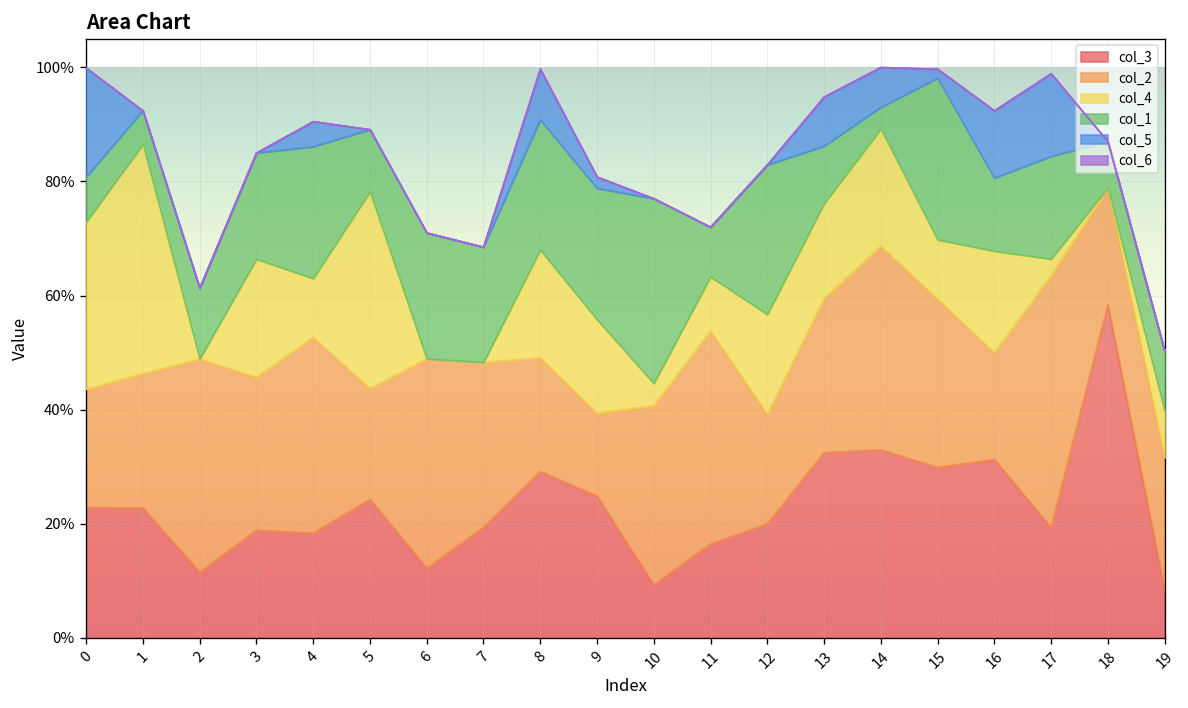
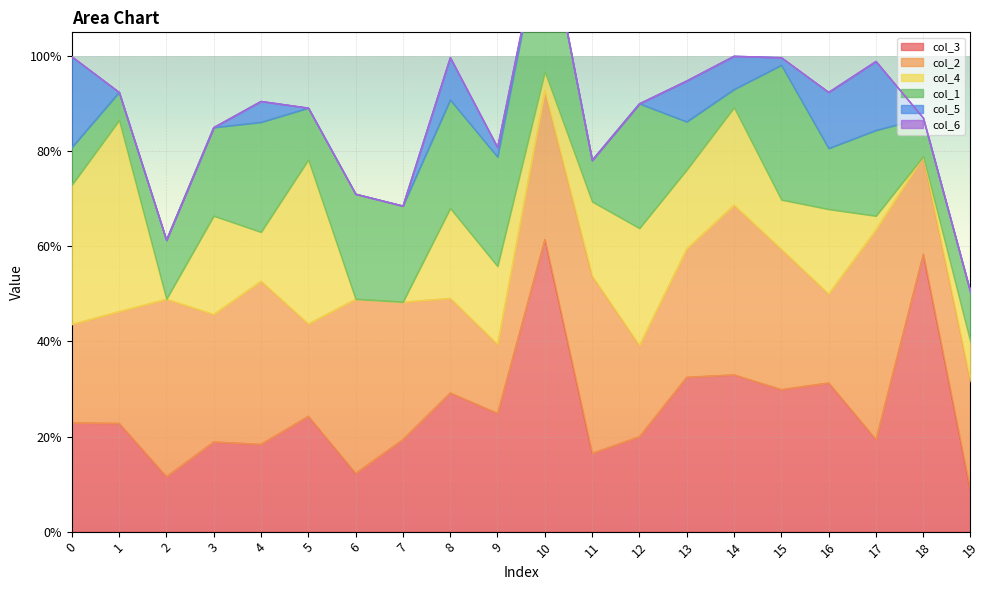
col_3, 10: 9% -> 62%
col_4, 11: 9% -> 16%
col_4, 12: 17% -> 25%
